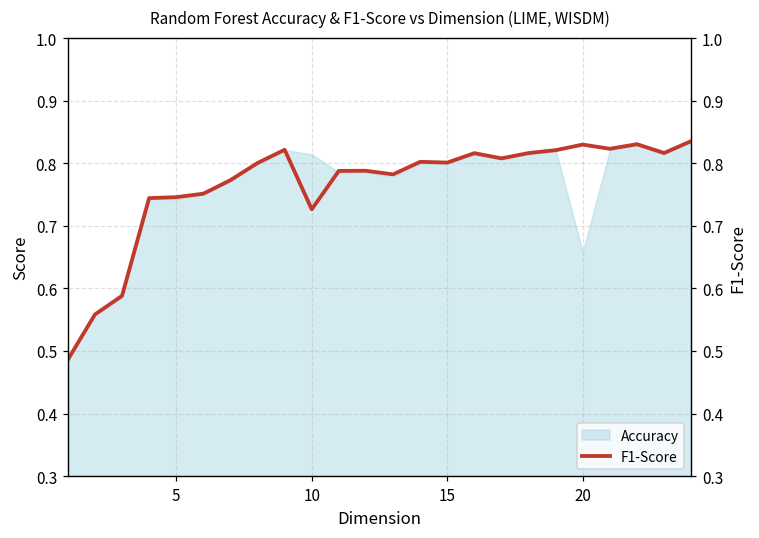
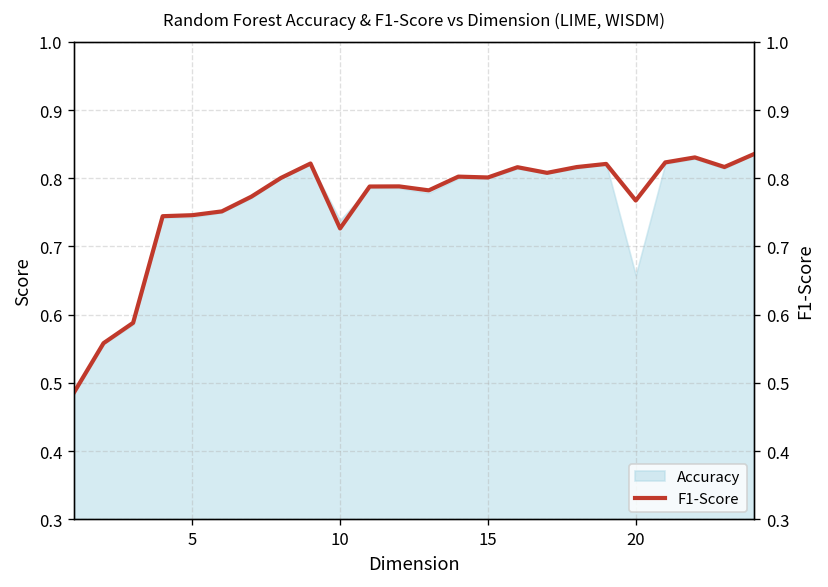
Accuracy, 10: 0.81 -> 0.74
F1-Score, 20: 0.83 -> 0.77
